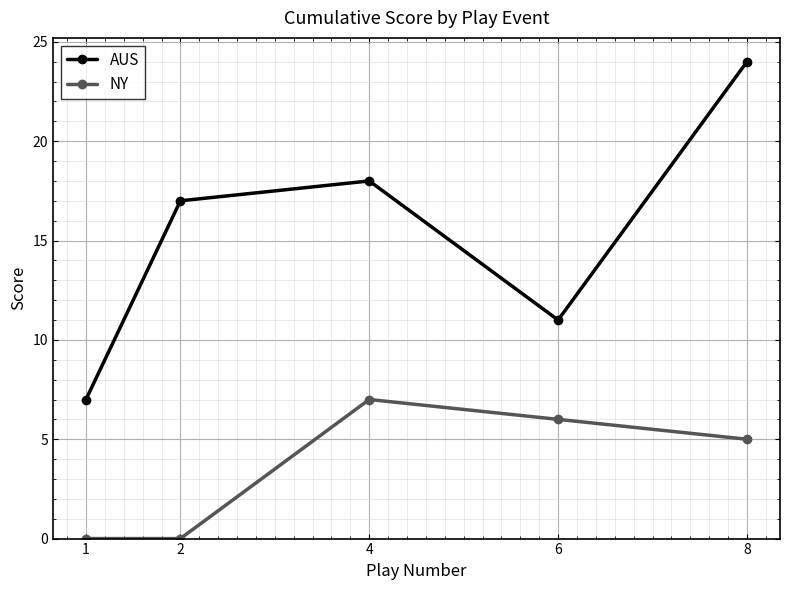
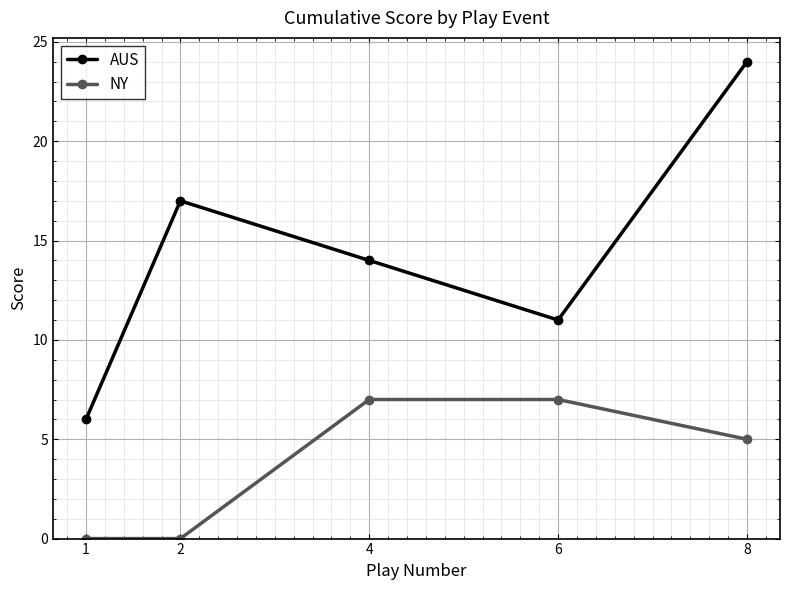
AUS, 1: 7 -> 6
AUS, 4: 18 -> 14
NY, 6: 6 -> 7
